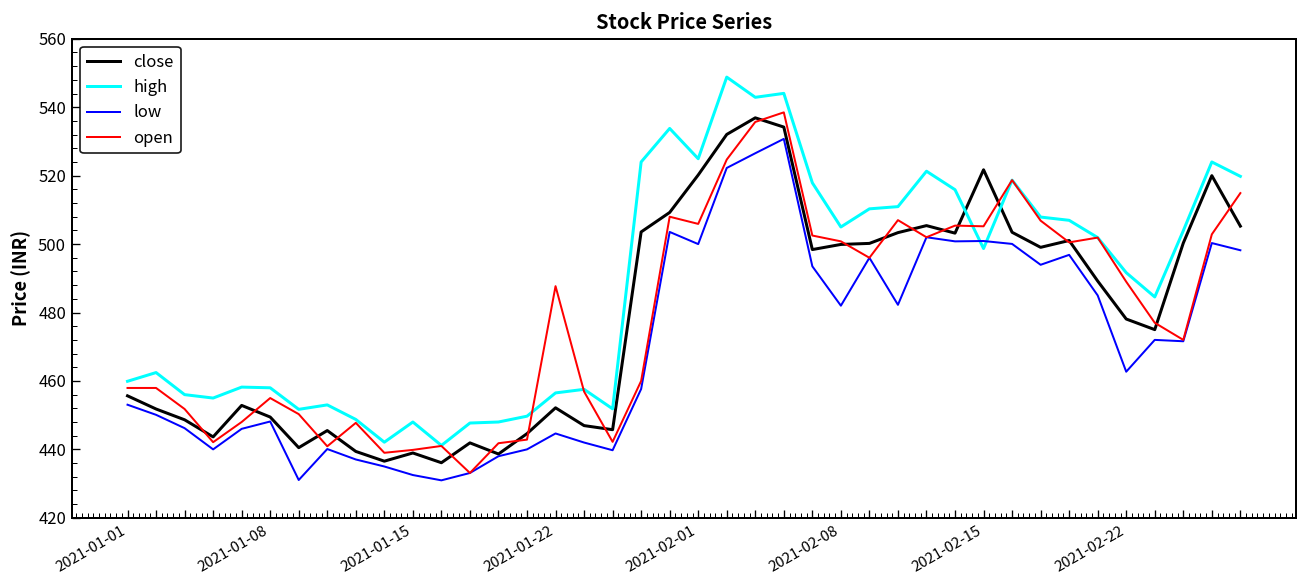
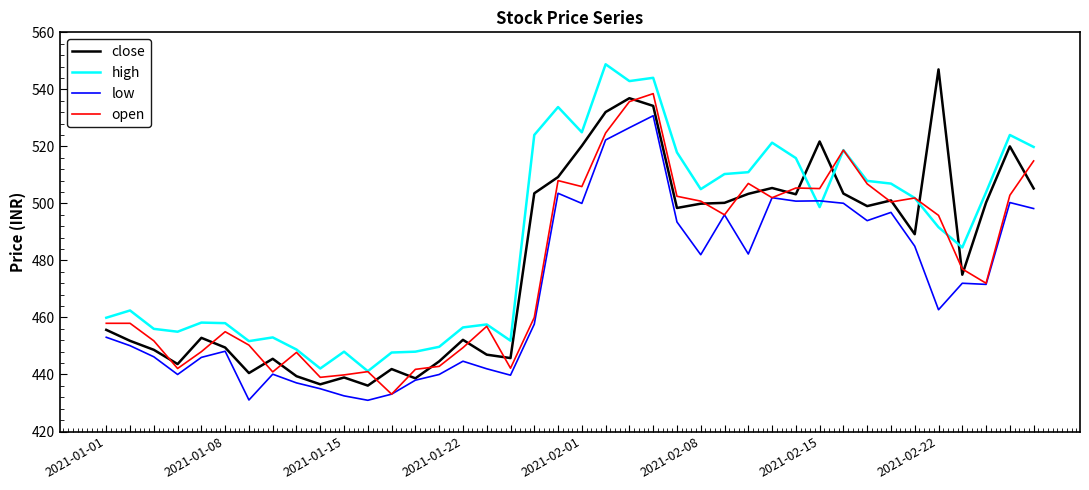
open, 2021-01-22: 488 -> 449
close, 2021-02-22: 478 -> 547
open, 2021-02-22: 489 -> 496
